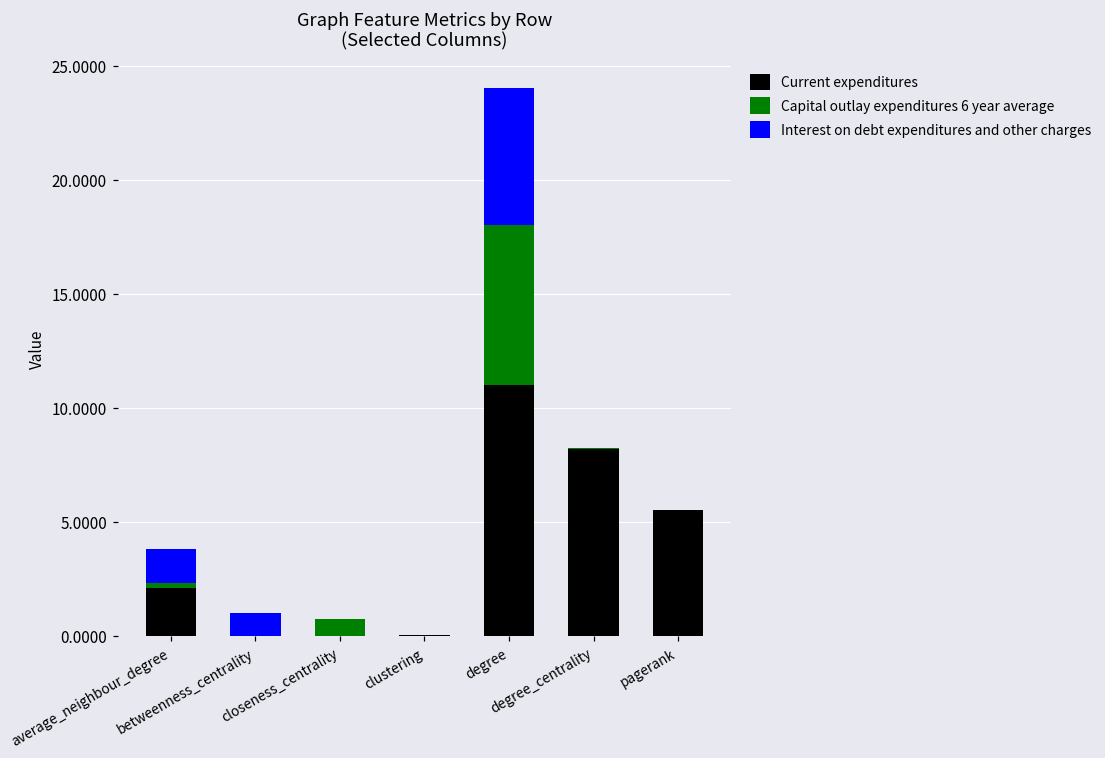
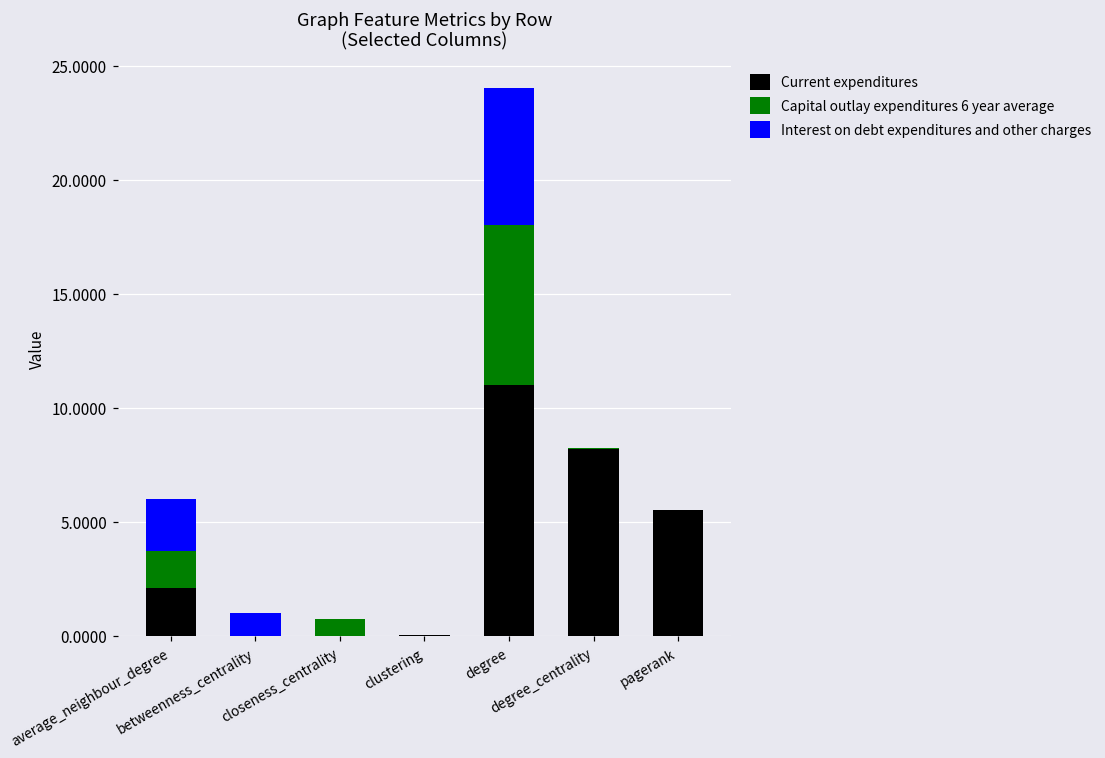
Capital outlay expenditures 6 year average, average_neighbour_degree: 0.2 -> 1.6
Interest on debt expenditures and other charges, average_neighbour_degree: 1.5 -> 2.3
